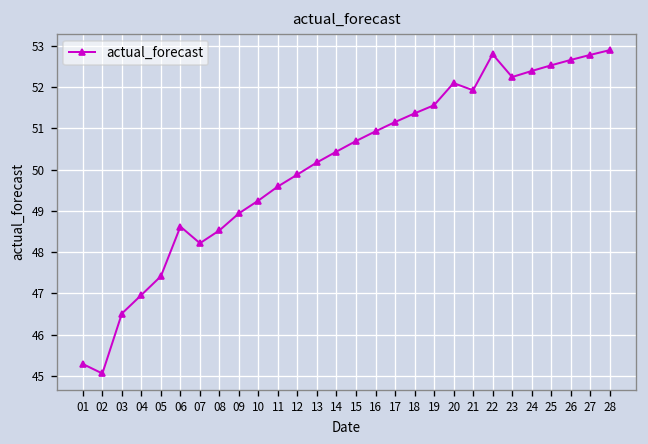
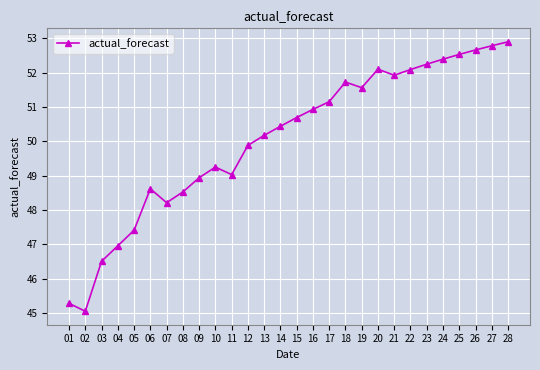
11: 49.6 -> 49.0
18: 51.4 -> 51.7
22: 52.8 -> 52.1
